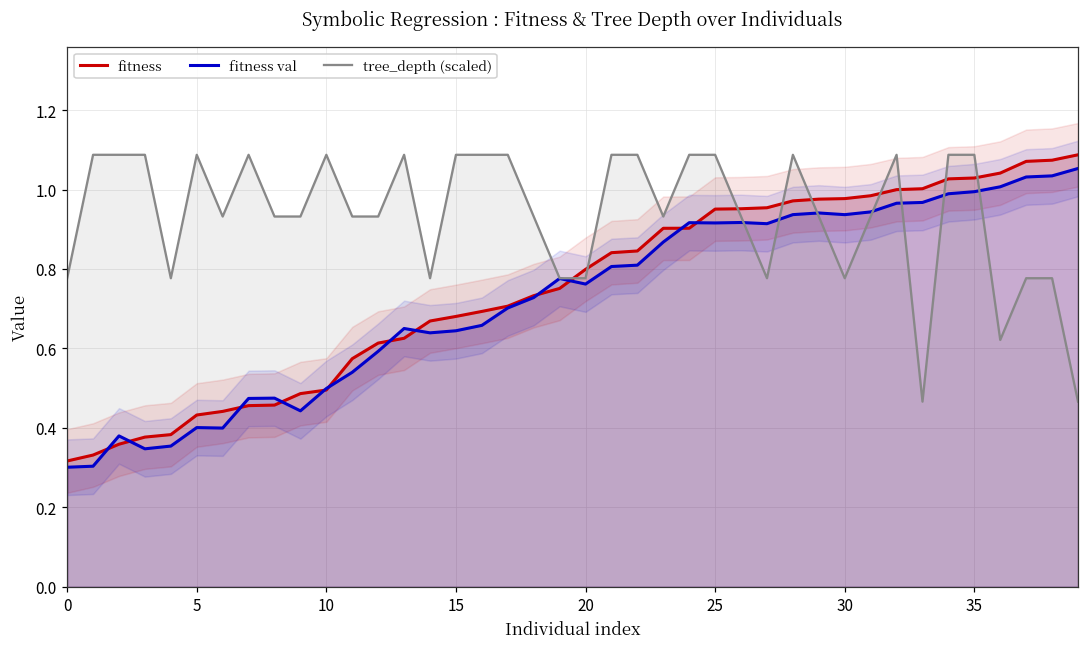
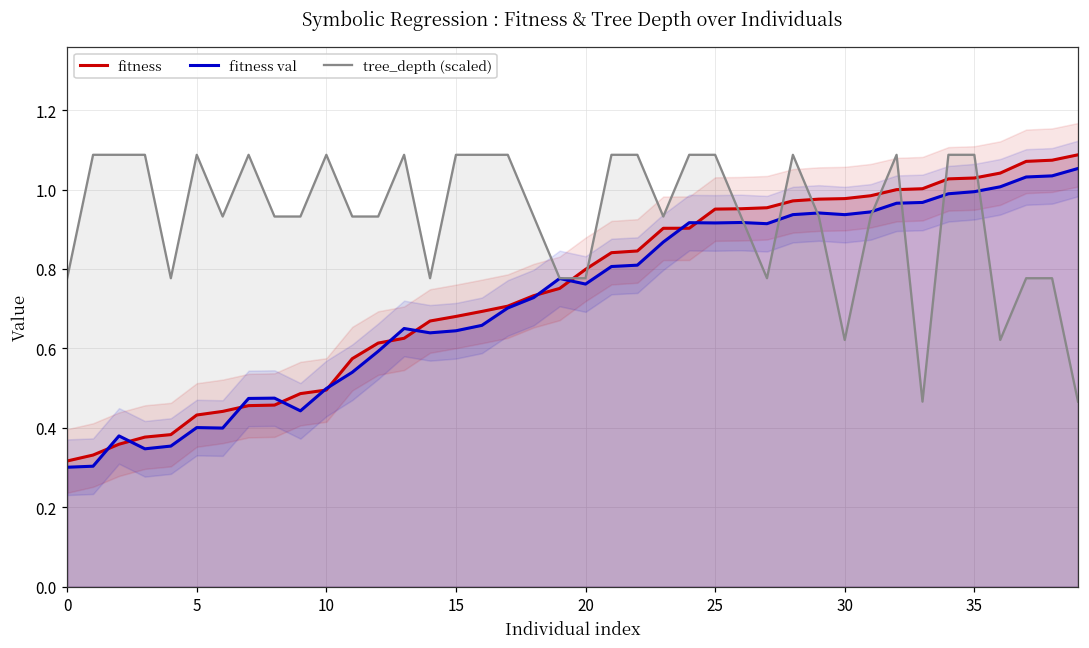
tree_depth (scaled), 30: 0.78 -> 0.62
